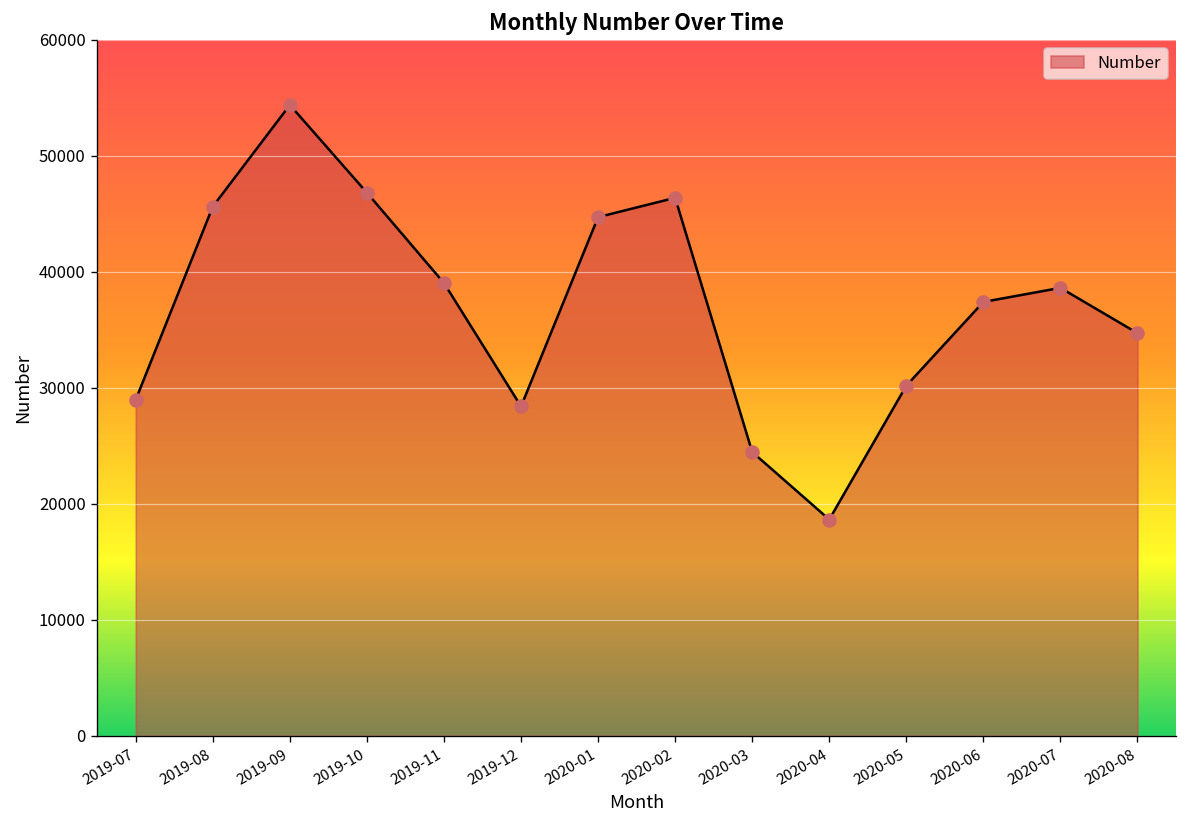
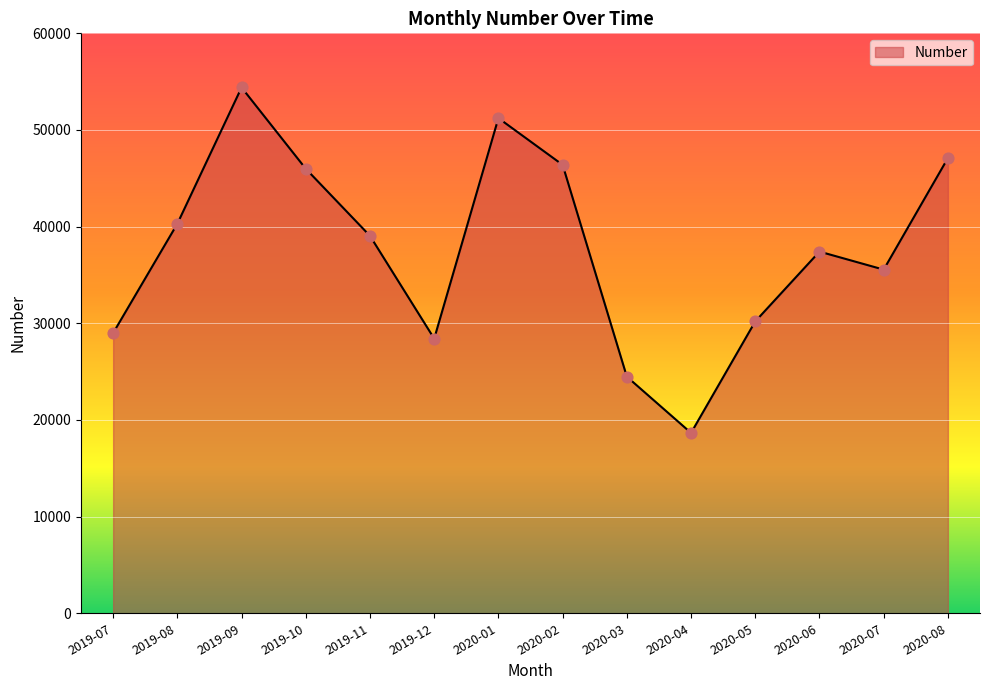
2019-08: 46000 -> 40000
2019-10: 47000 -> 46000
2020-01: 45000 -> 51000
2020-07: 39000 -> 36000
2020-08: 35000 -> 47000
